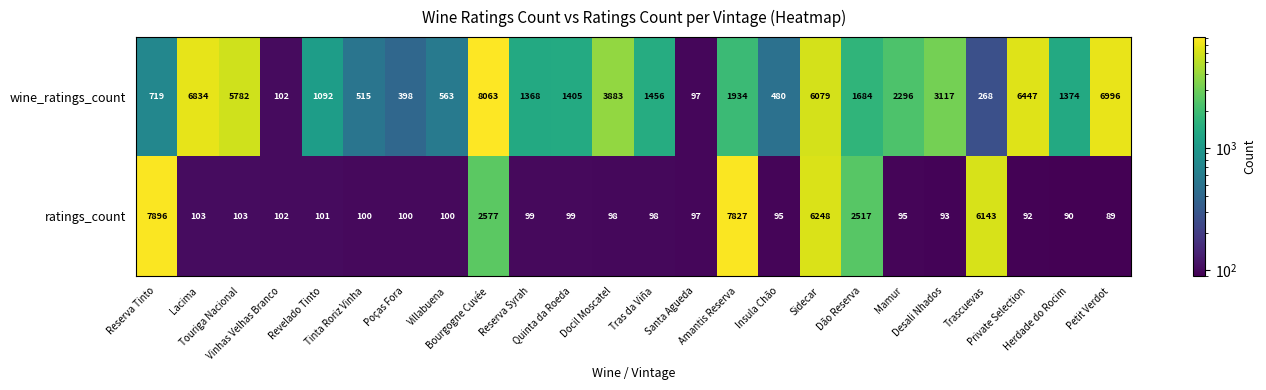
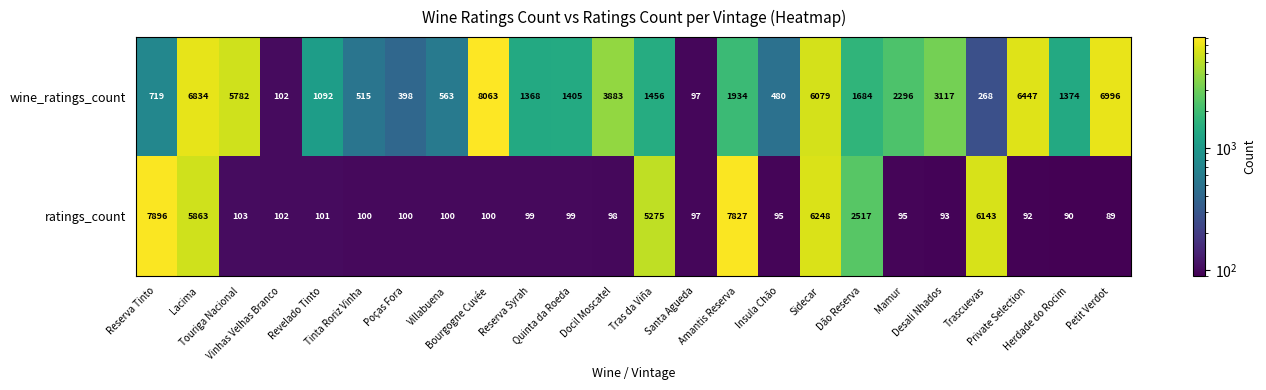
ratings_count, Lacima: 103 -> 5863
ratings_count, Bourgogne Cuvée: 2577 -> 100
ratings_count, Tras da Viña: 98 -> 5275
